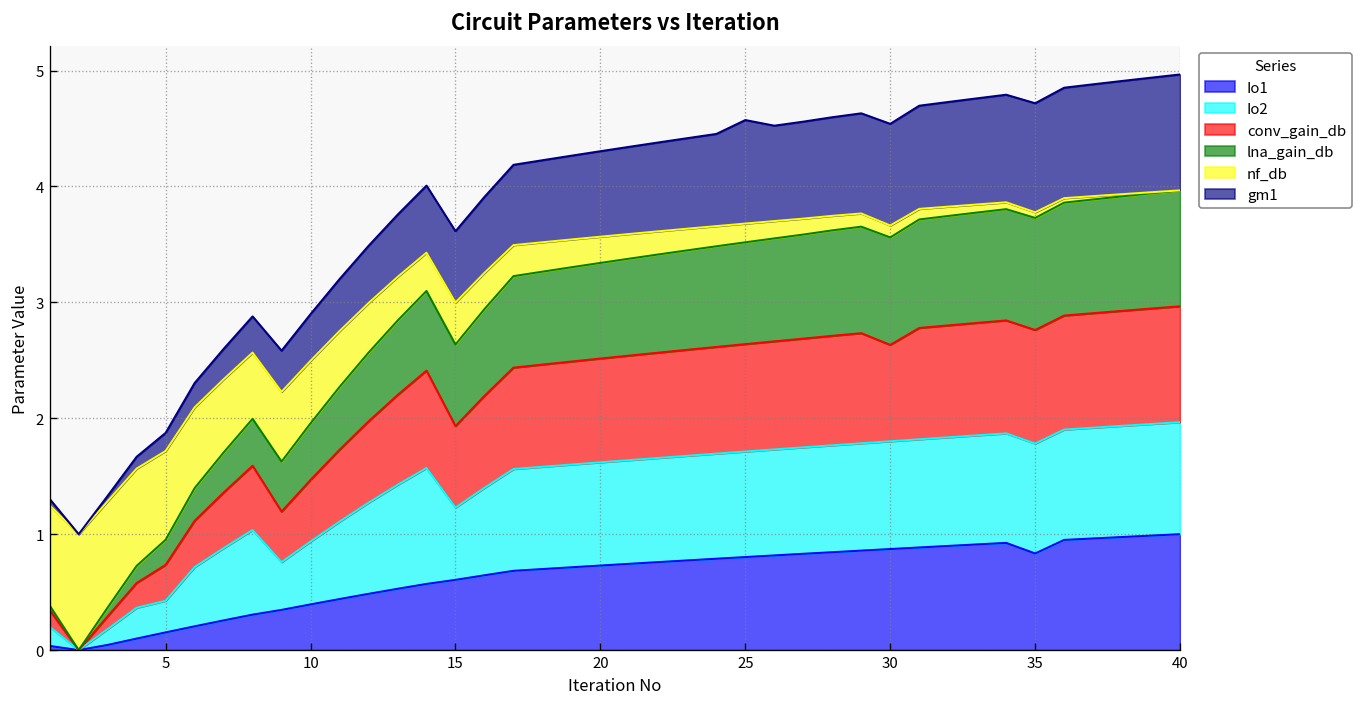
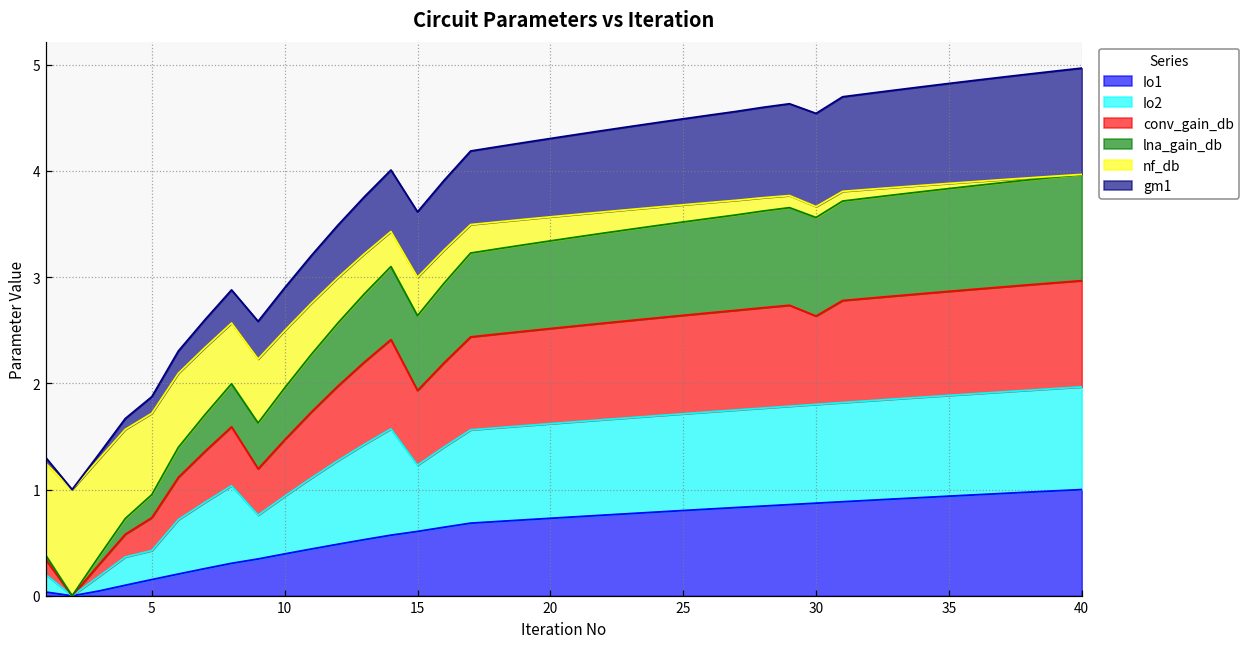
gm1, 25: 0.9 -> 0.8
Io1, 35: 0.8 -> 0.9
